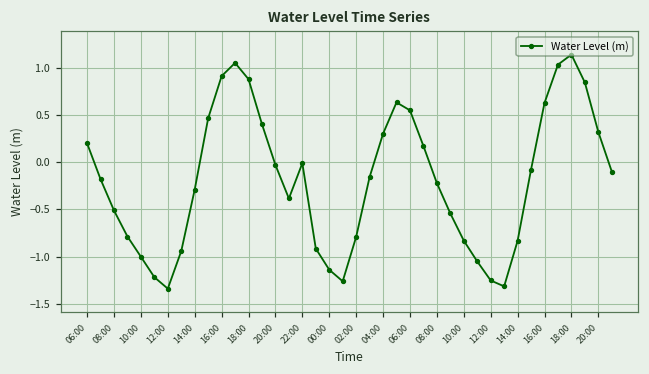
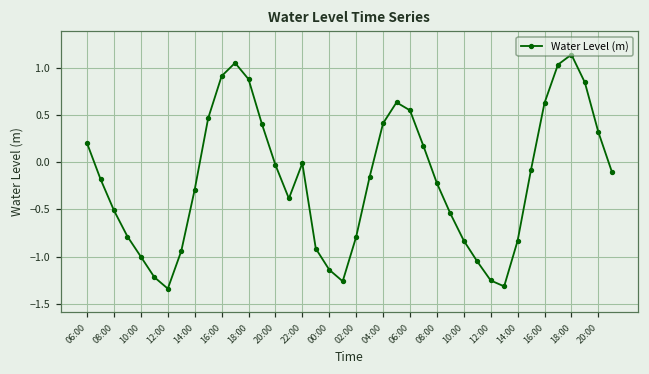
04:00: 0.3 -> 0.4
